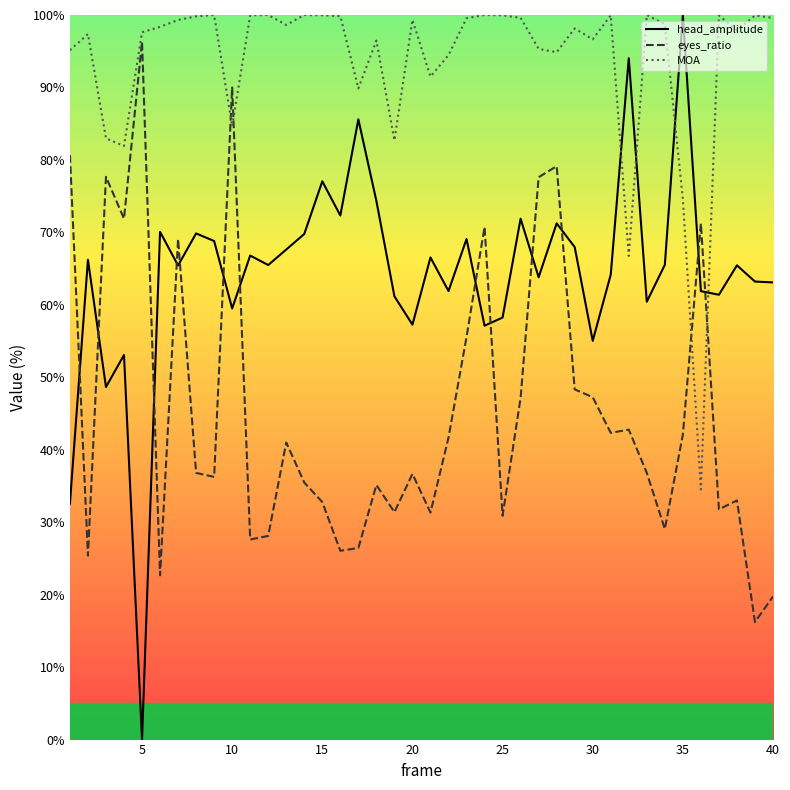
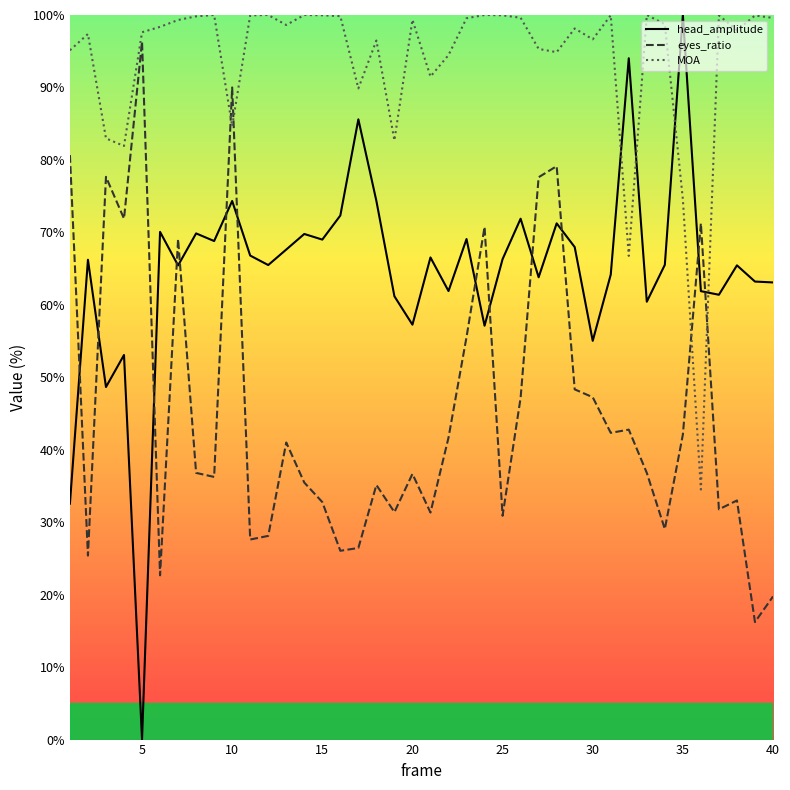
head_amplitude, 10: 60% -> 74%
head_amplitude, 15: 77% -> 69%
head_amplitude, 25: 58% -> 66%
